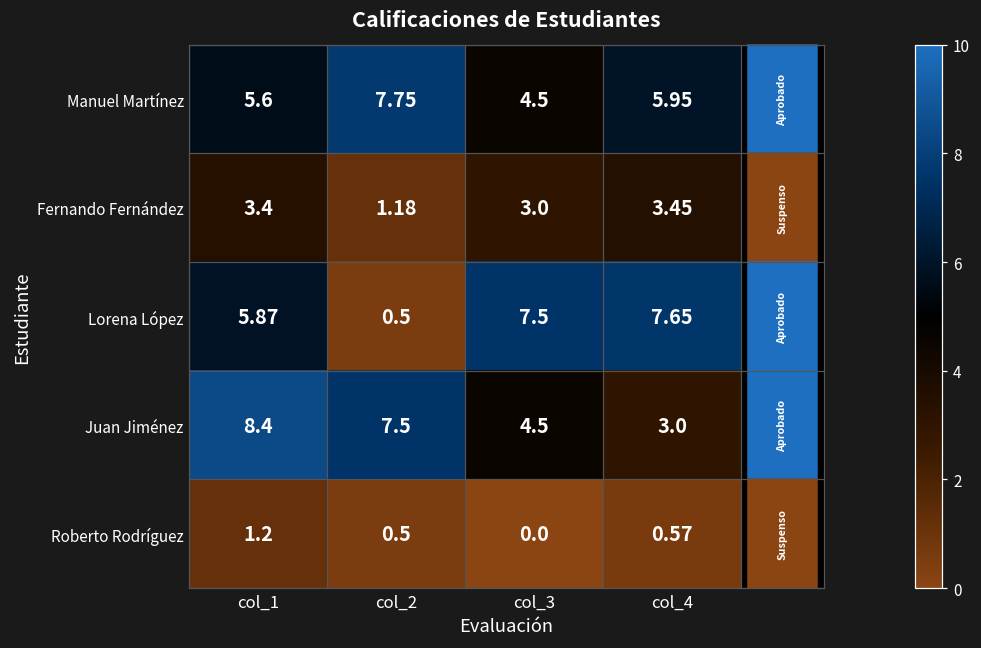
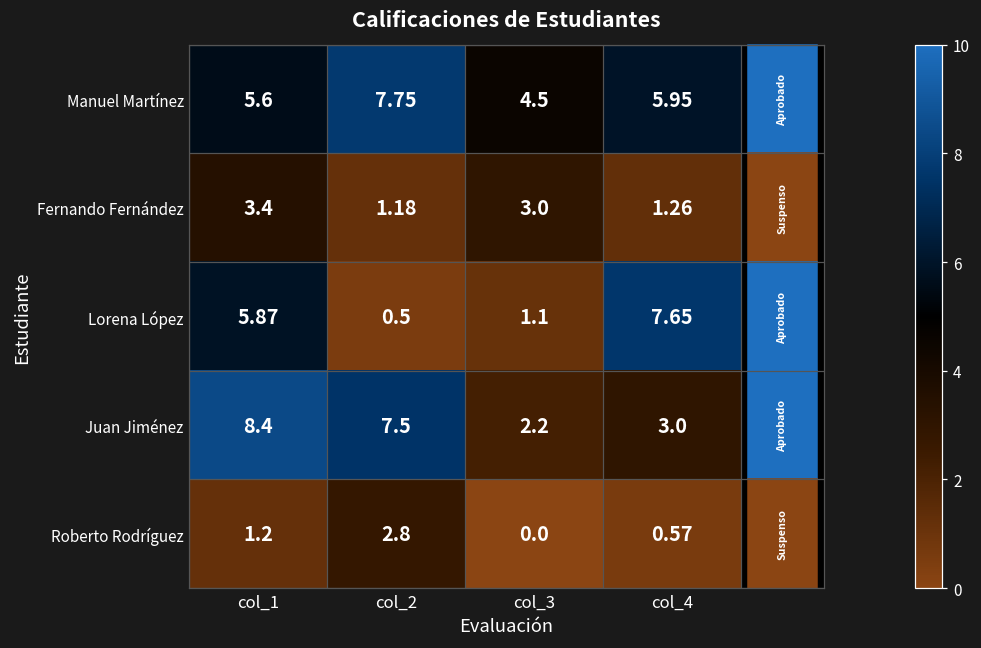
Fernando Fernández, col_4: 3.45 -> 1.26
Lorena López, col_3: 7.5 -> 1.1
Juan Jiménez, col_3: 4.5 -> 2.2
Roberto Rodríguez, col_2: 0.5 -> 2.8
